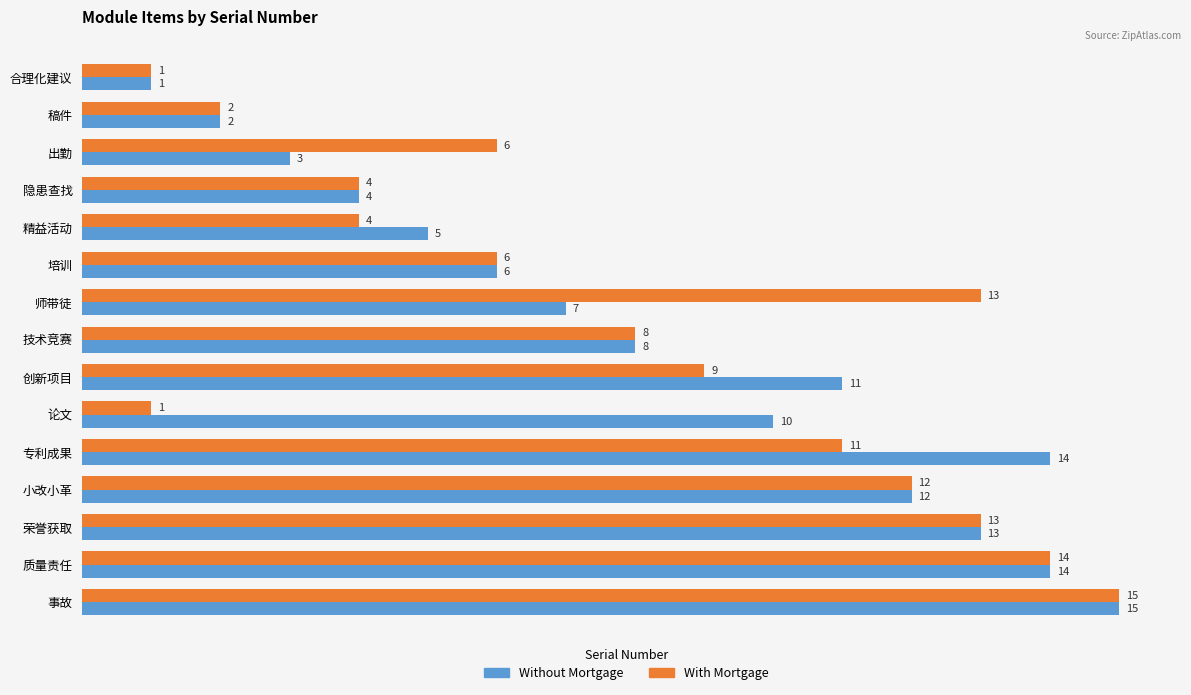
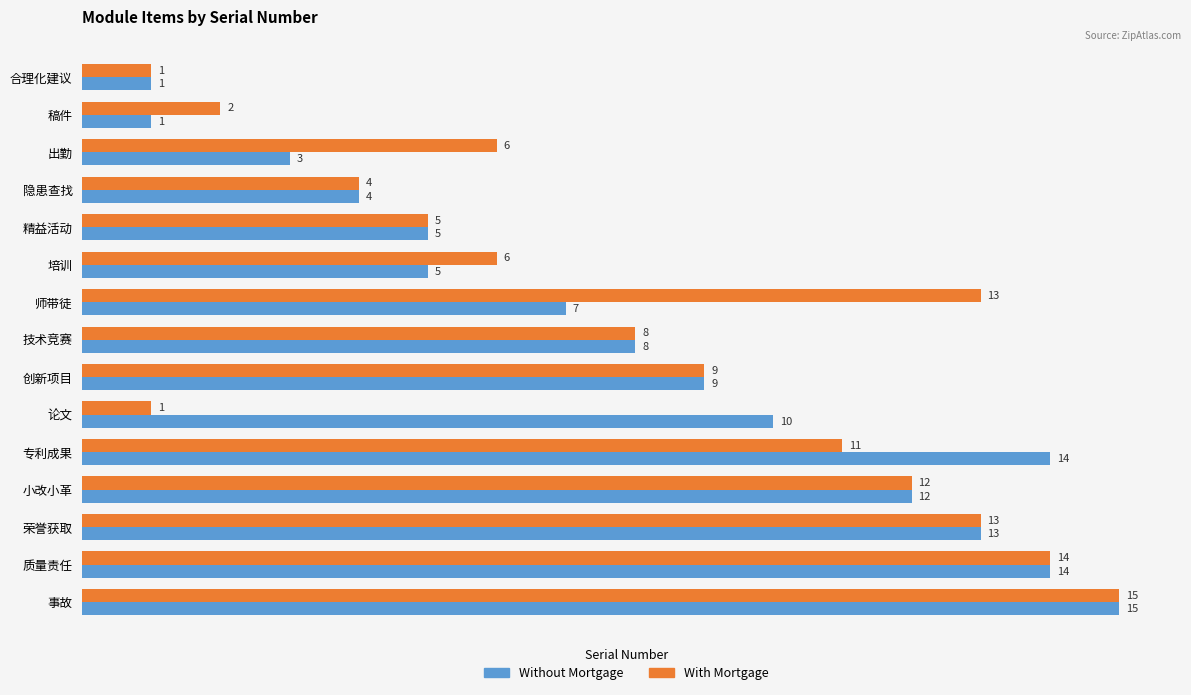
Without Mortgage, 稿件: 2 -> 1
With Mortgage, 精益活动: 4 -> 5
Without Mortgage, 培训: 6 -> 5
Without Mortgage, 创新项目: 11 -> 9
